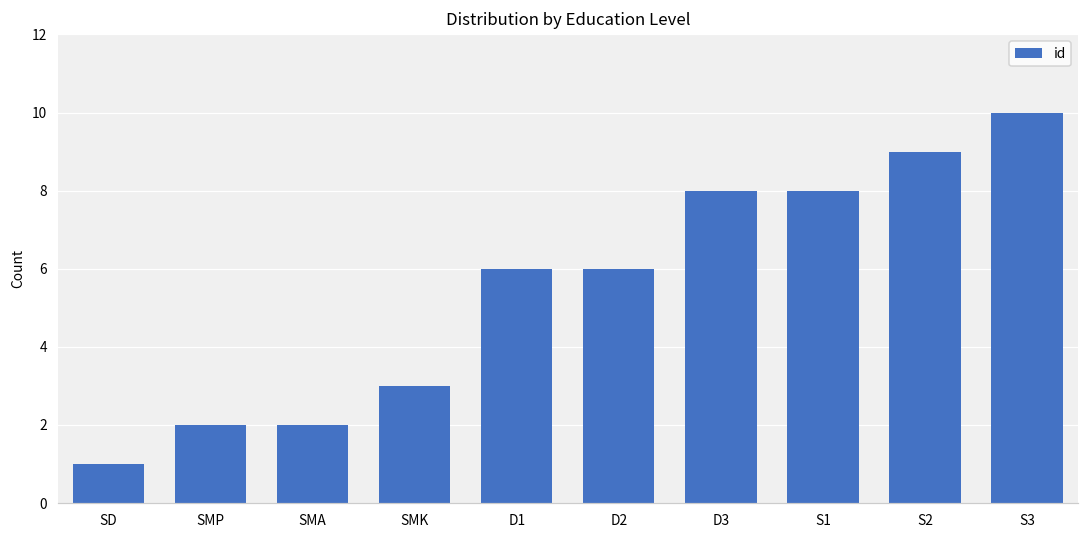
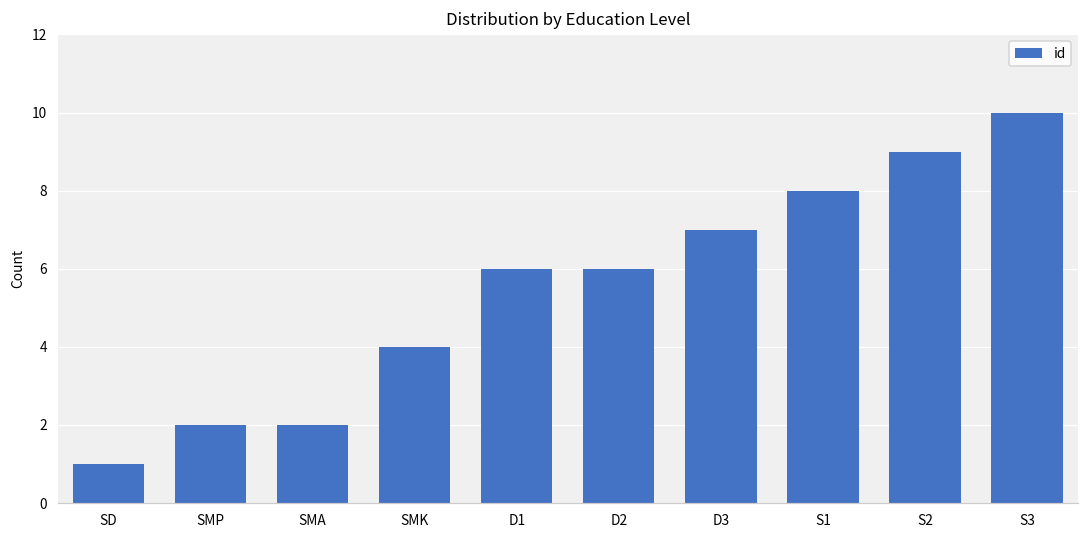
SMK: 3 -> 4
D3: 8 -> 7
